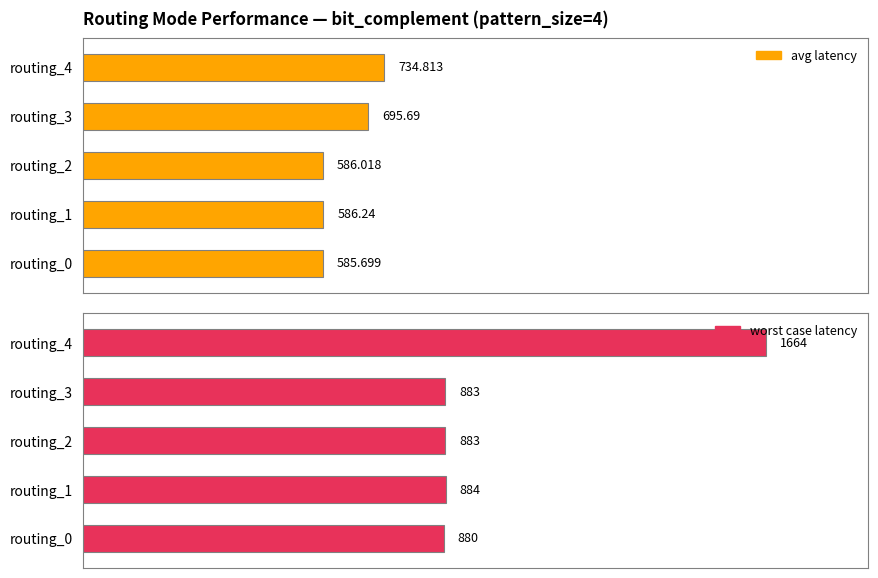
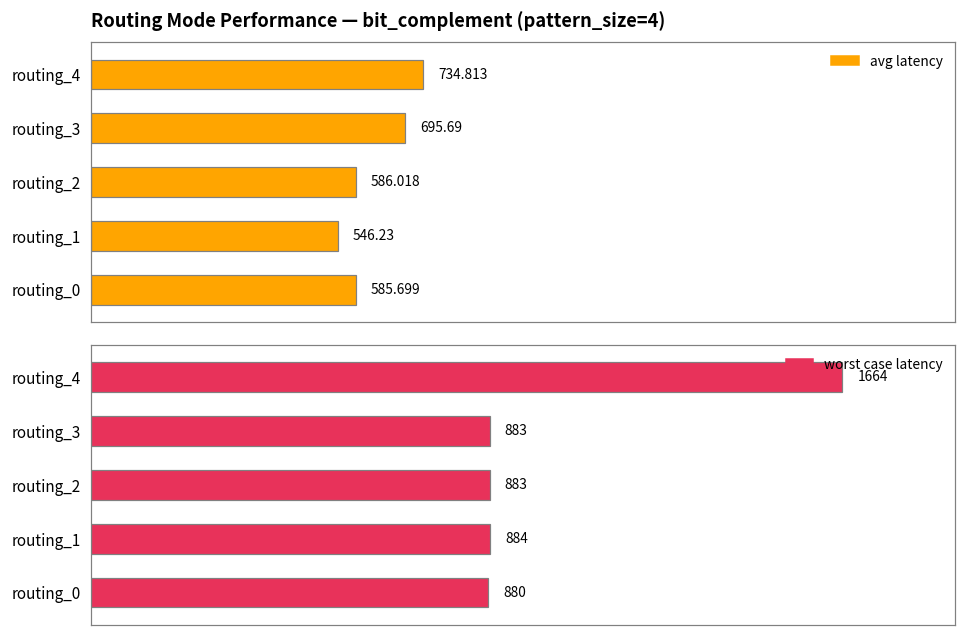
Routing Mode Performance — bit_complement (pattern_size=4), routing_1: 586.24 -> 546.23
